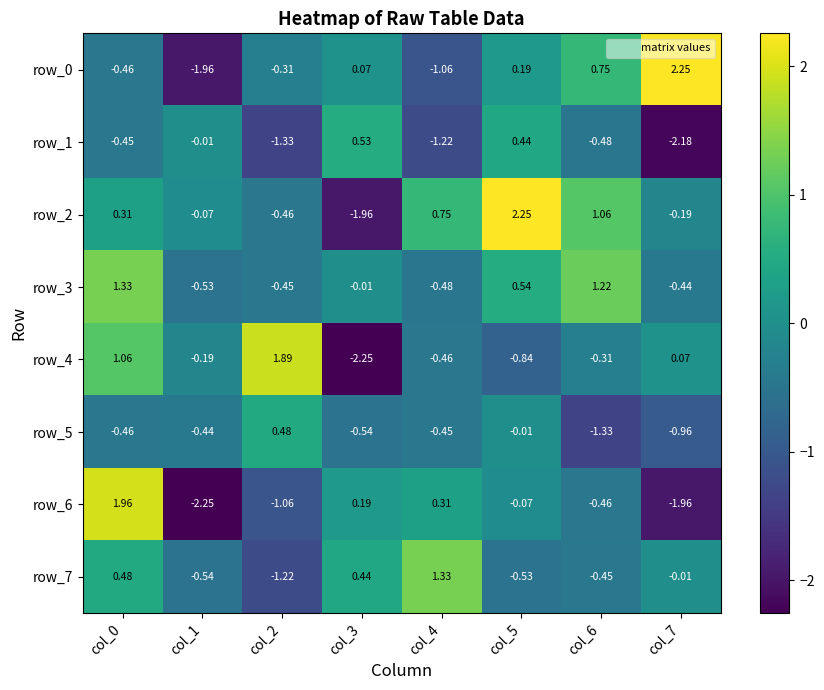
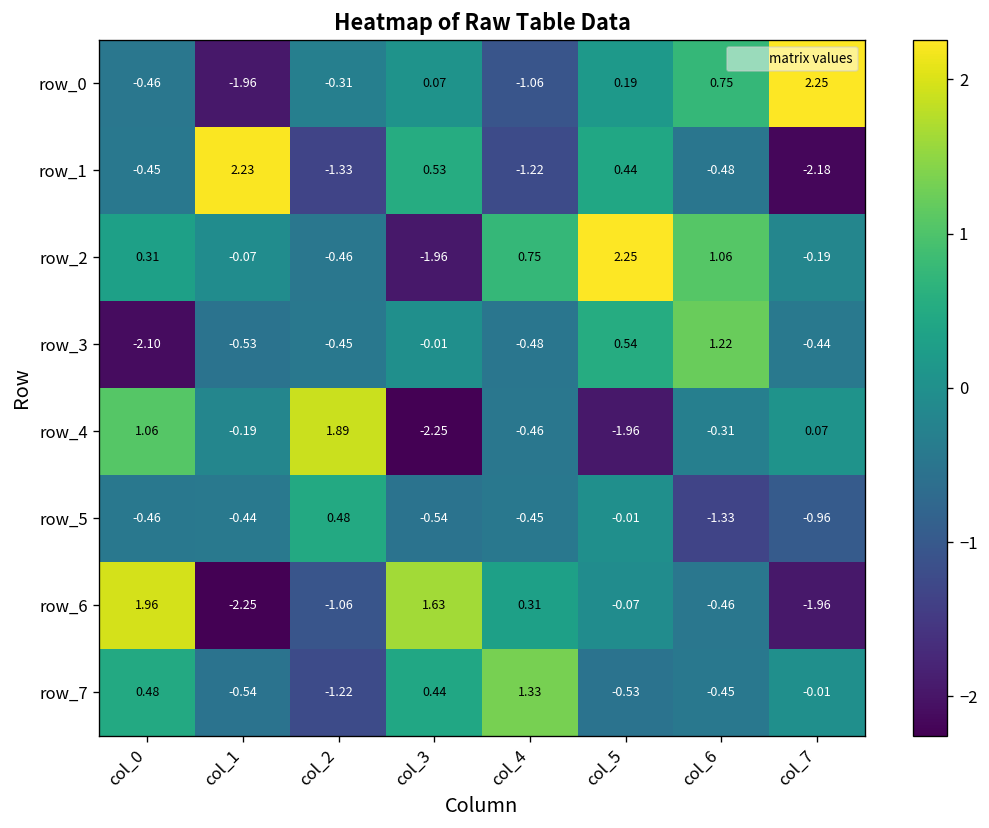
row_1, col_1: -0.01 -> 2.23
row_3, col_0: 1.33 -> -2.10
row_4, col_5: -0.84 -> -1.96
row_6, col_3: 0.19 -> 1.63
